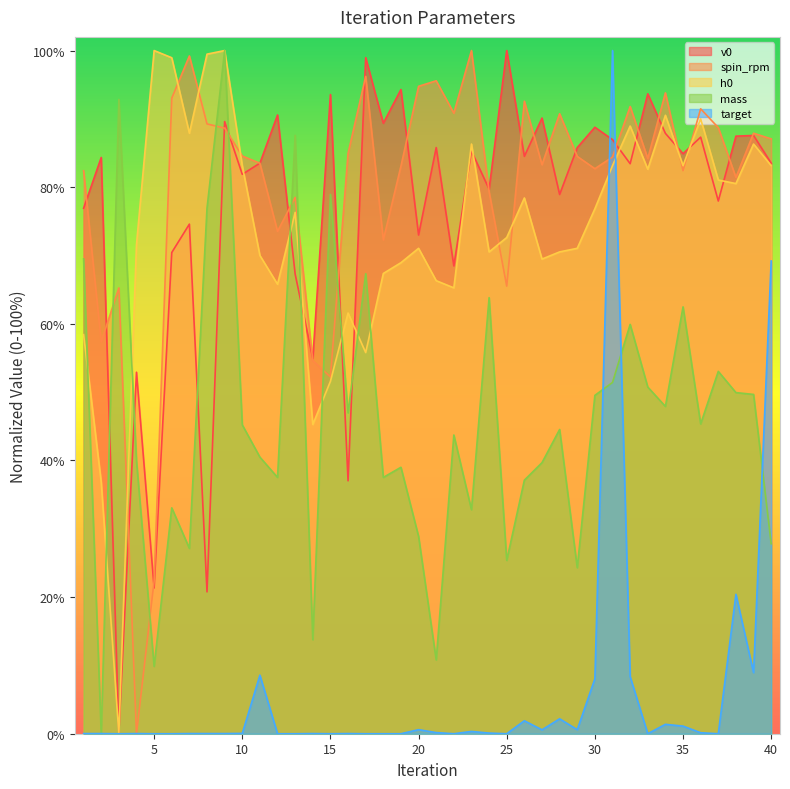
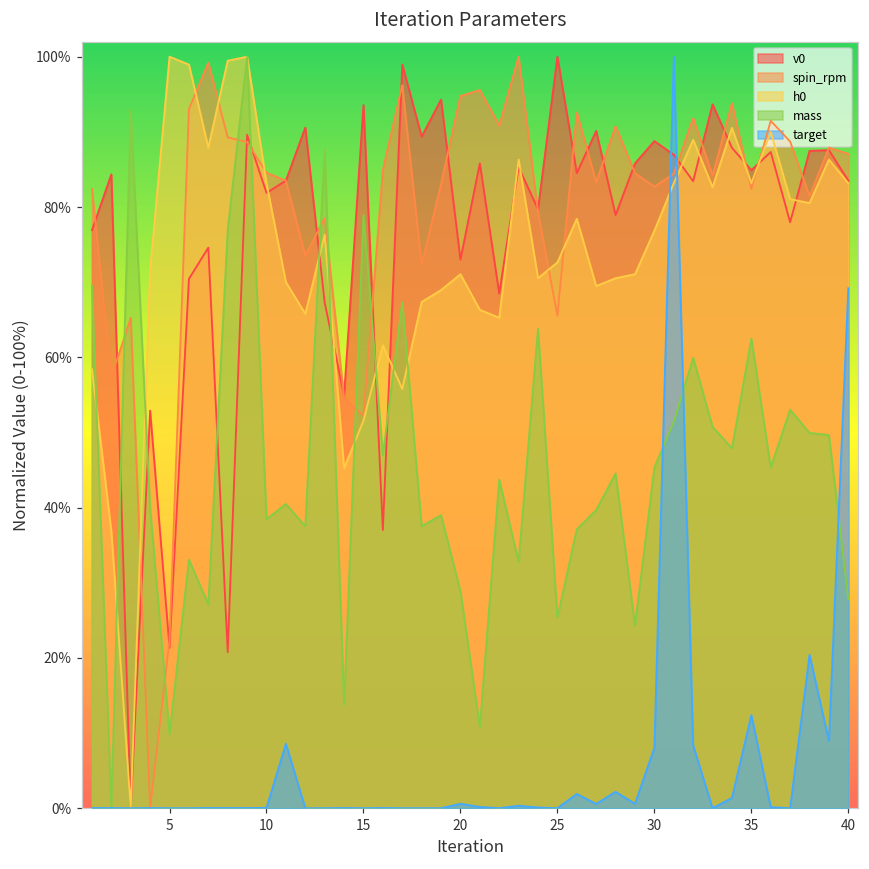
mass, 10: 45% -> 38%
mass, 30: 50% -> 45%
target, 35: 1% -> 12%
